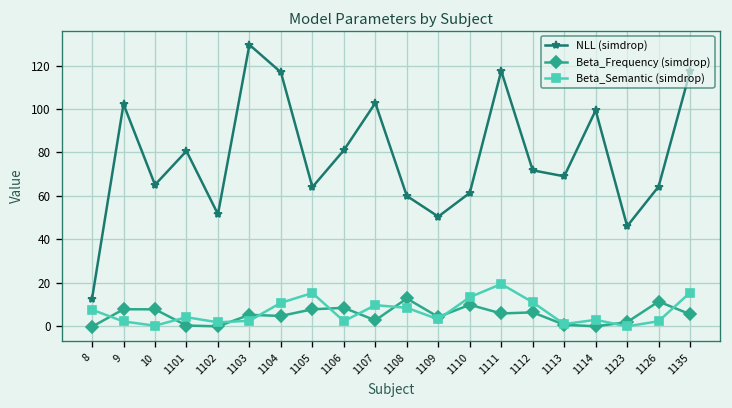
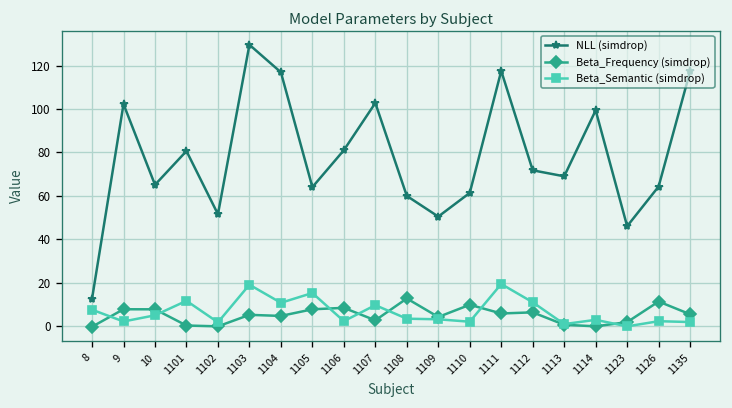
Beta_Semantic (simdrop), 10: 0 -> 5
Beta_Semantic (simdrop), 1101: 4 -> 12
Beta_Semantic (simdrop), 1103: 2 -> 19
Beta_Semantic (simdrop), 1108: 8 -> 3
Beta_Semantic (simdrop), 1110: 13 -> 2
Beta_Semantic (simdrop), 1135: 15 -> 2
